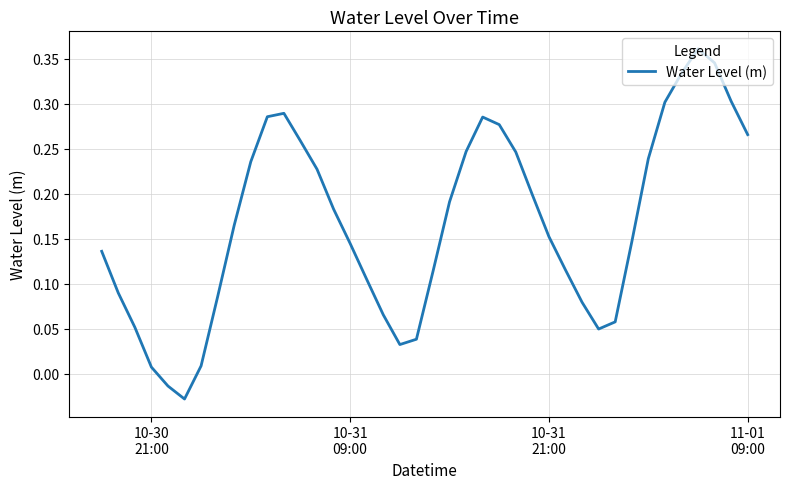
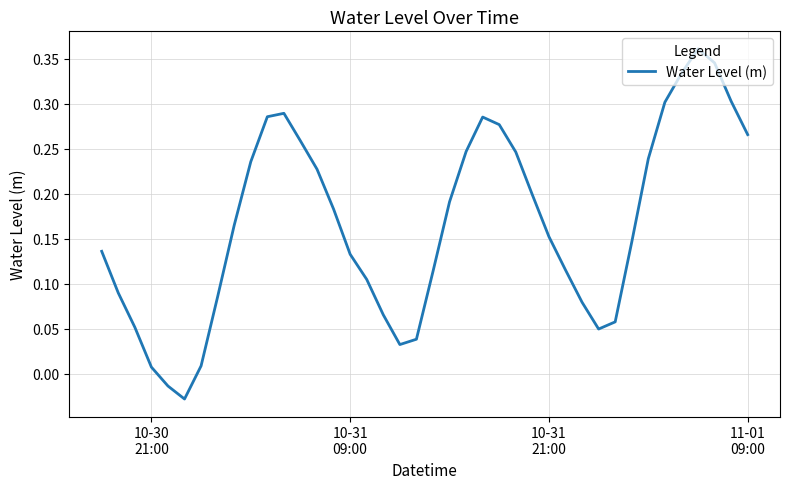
10-31 09:00: 0.14 -> 0.13
